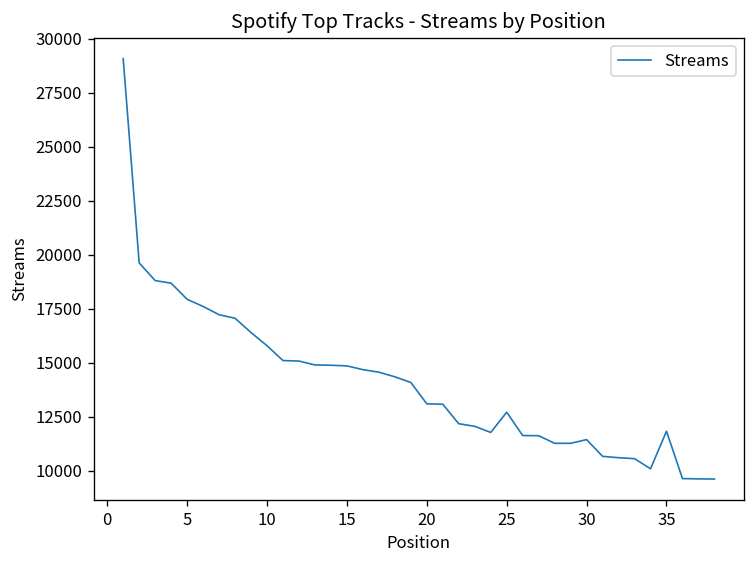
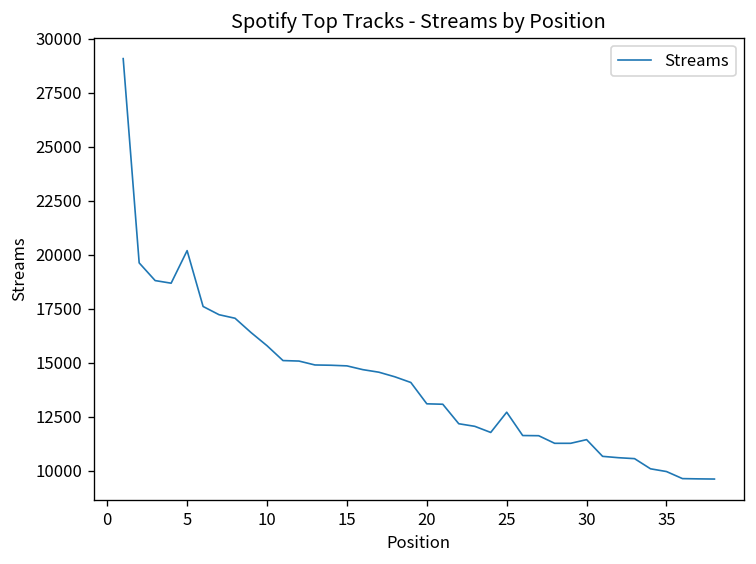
5: 17900 -> 20200
35: 11800 -> 10000
